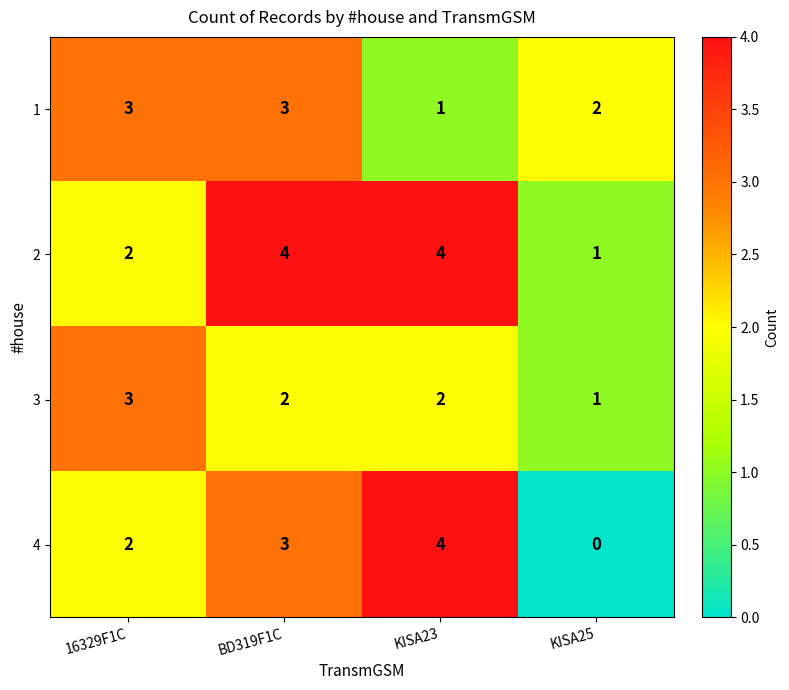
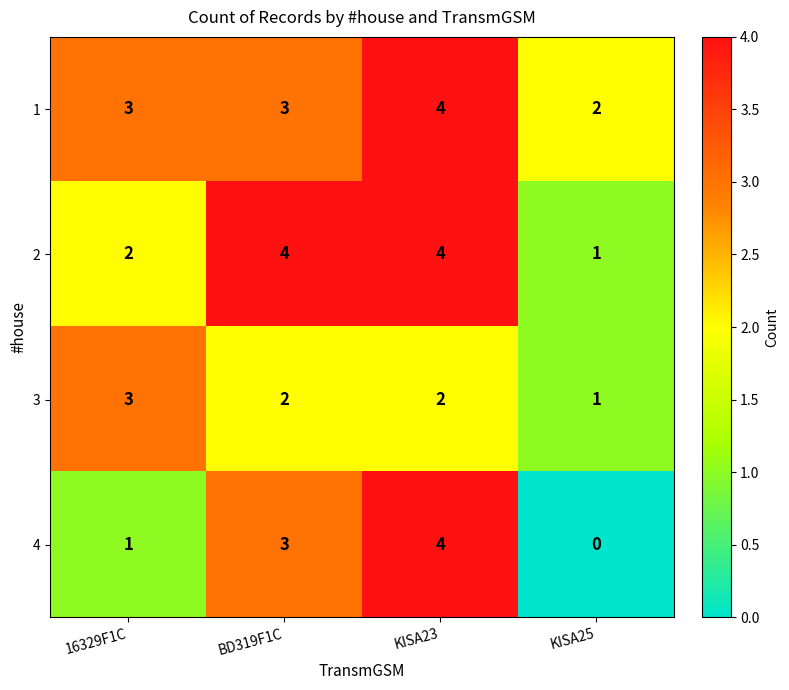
1, KISA23: 1 -> 4
4, 16329F1C: 2 -> 1
